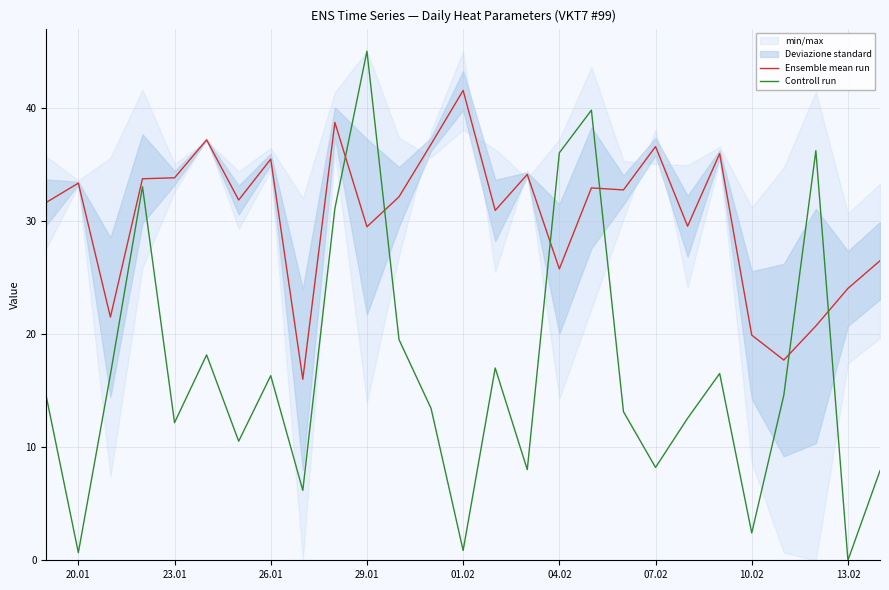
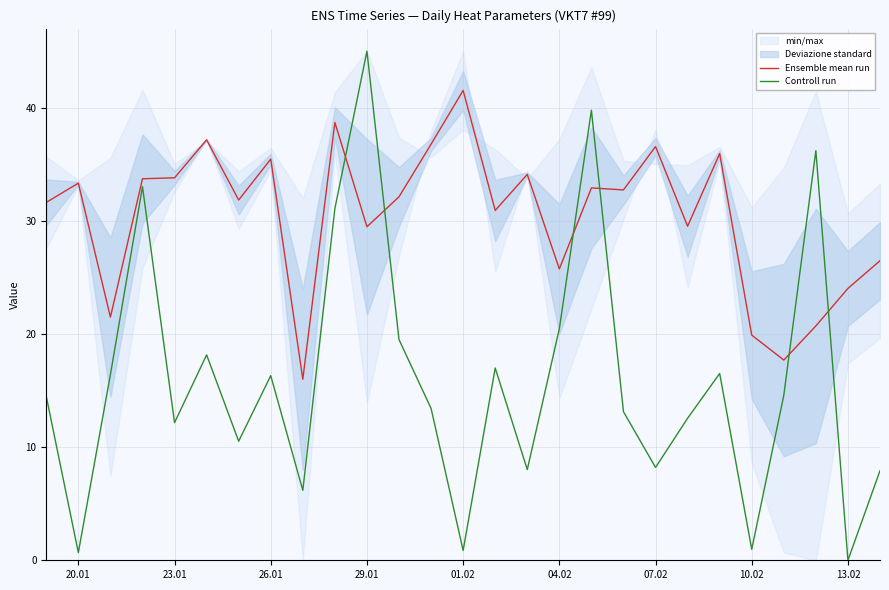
Controll run, 04.02: 36.0 -> 20.5
Controll run, 10.02: 2.4 -> 1.0
